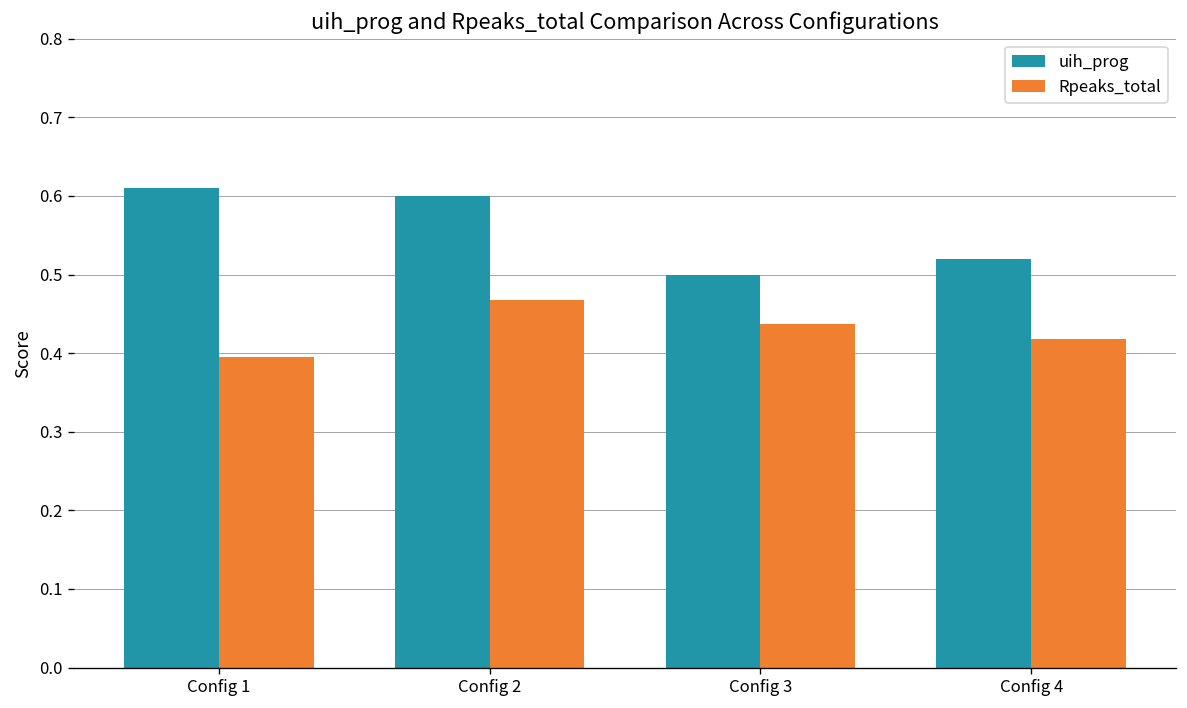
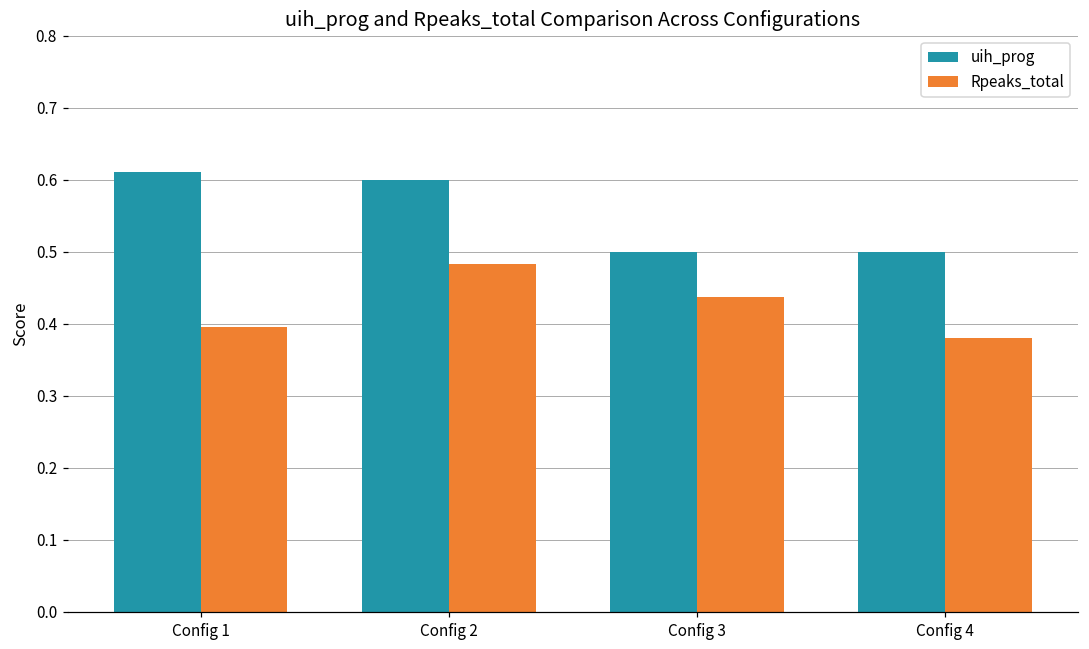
Rpeaks_total, Config 2: 0.47 -> 0.48
uih_prog, Config 4: 0.52 -> 0.50
Rpeaks_total, Config 4: 0.42 -> 0.38
